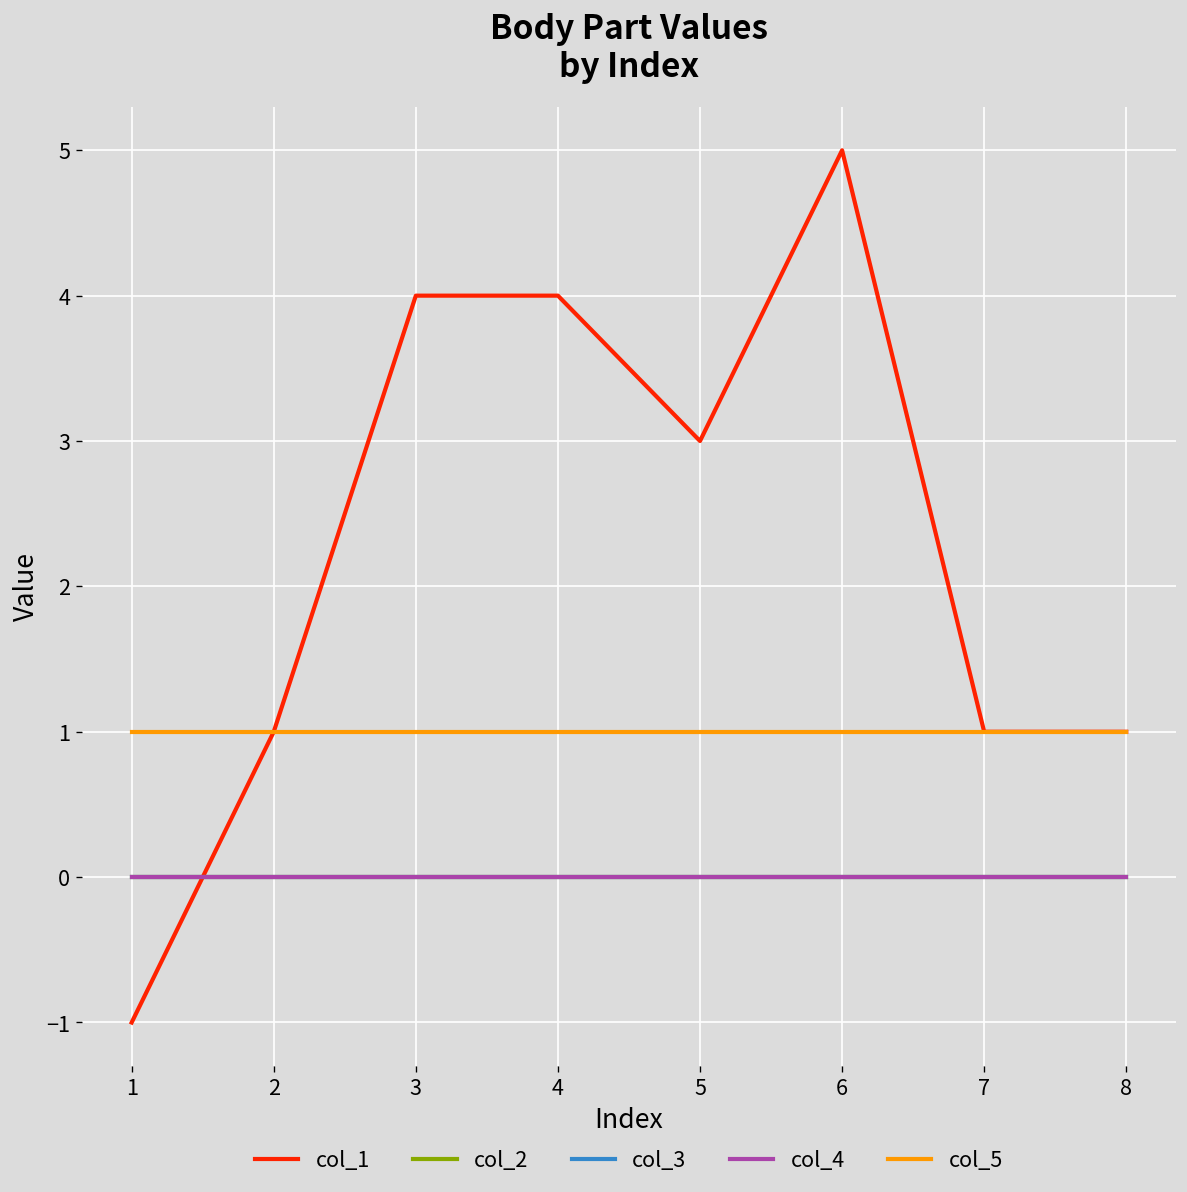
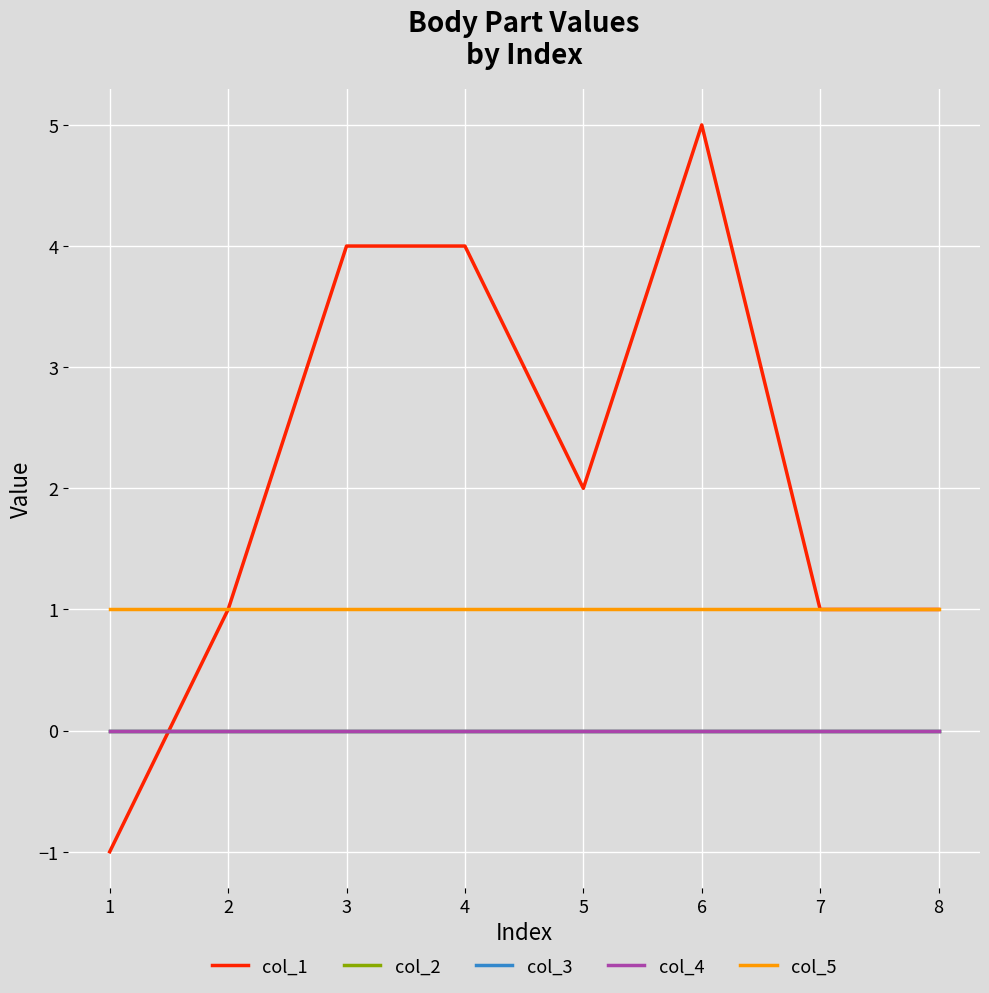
col_1, 5: 3 -> 2
